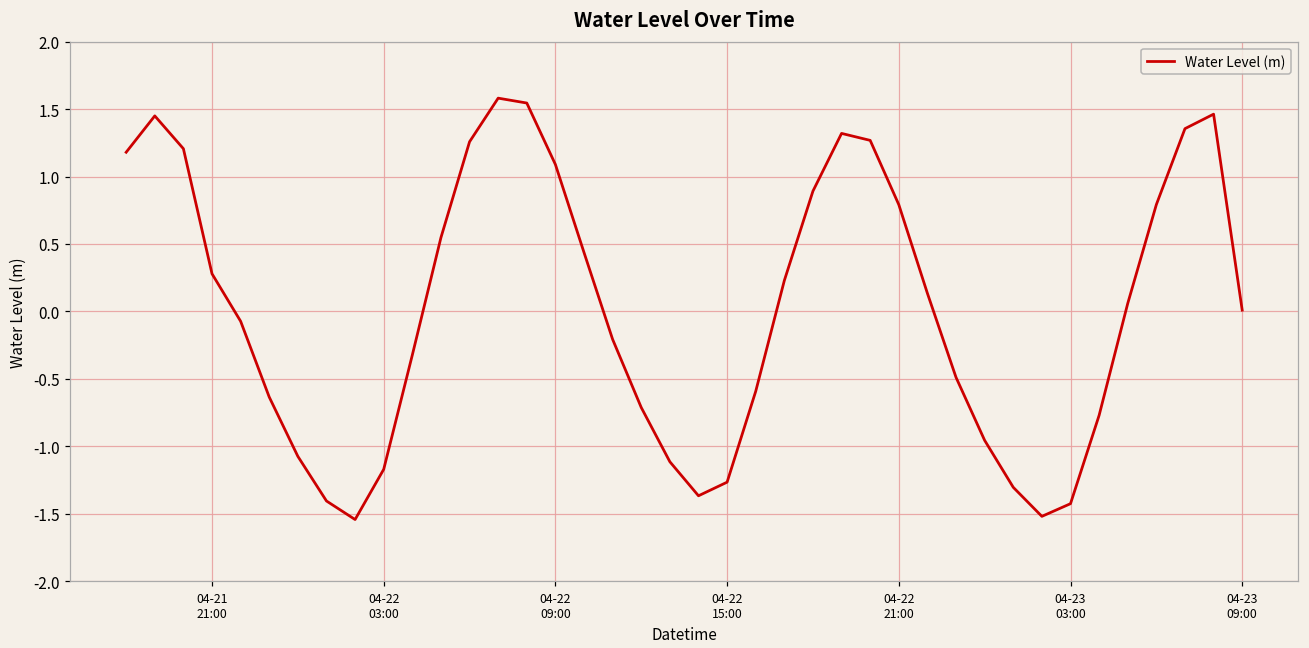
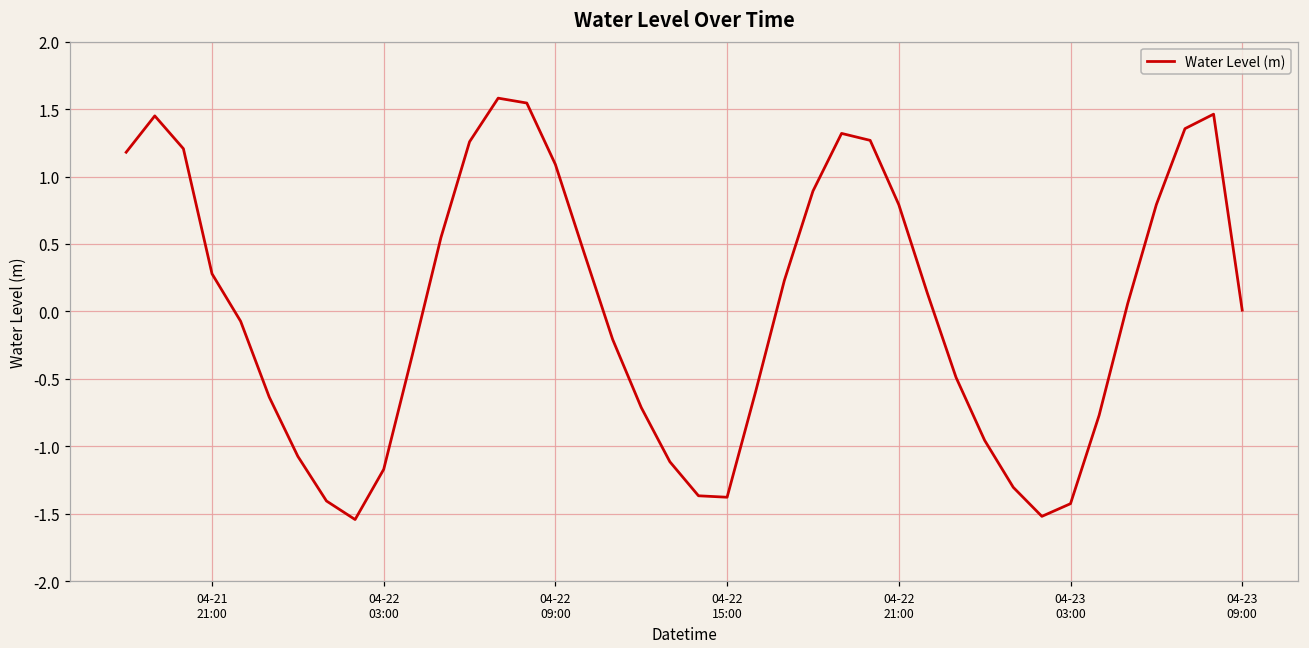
04-22 15:00: -1.27 -> -1.38
